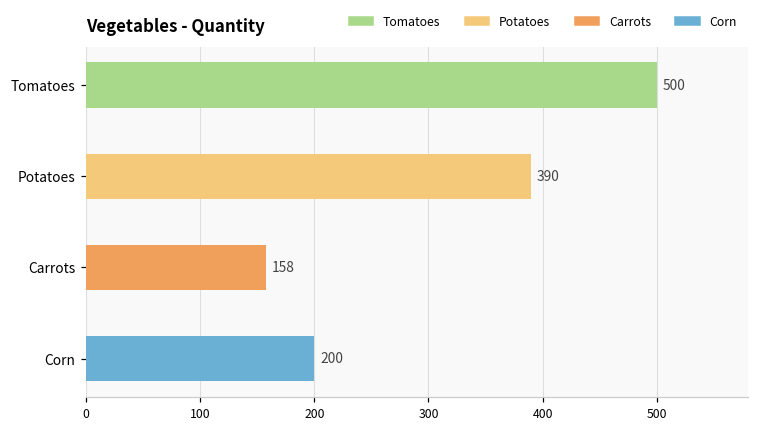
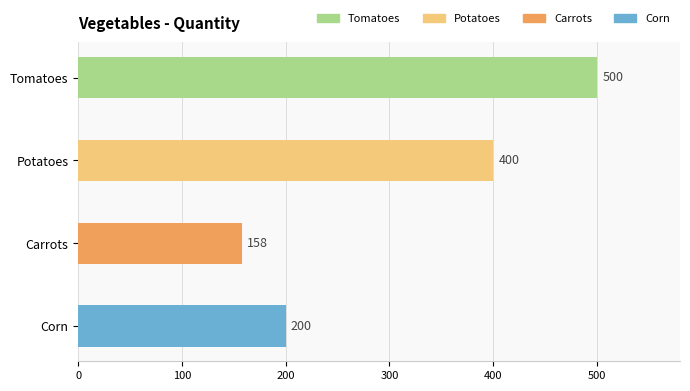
Potatoes: 390 -> 400
